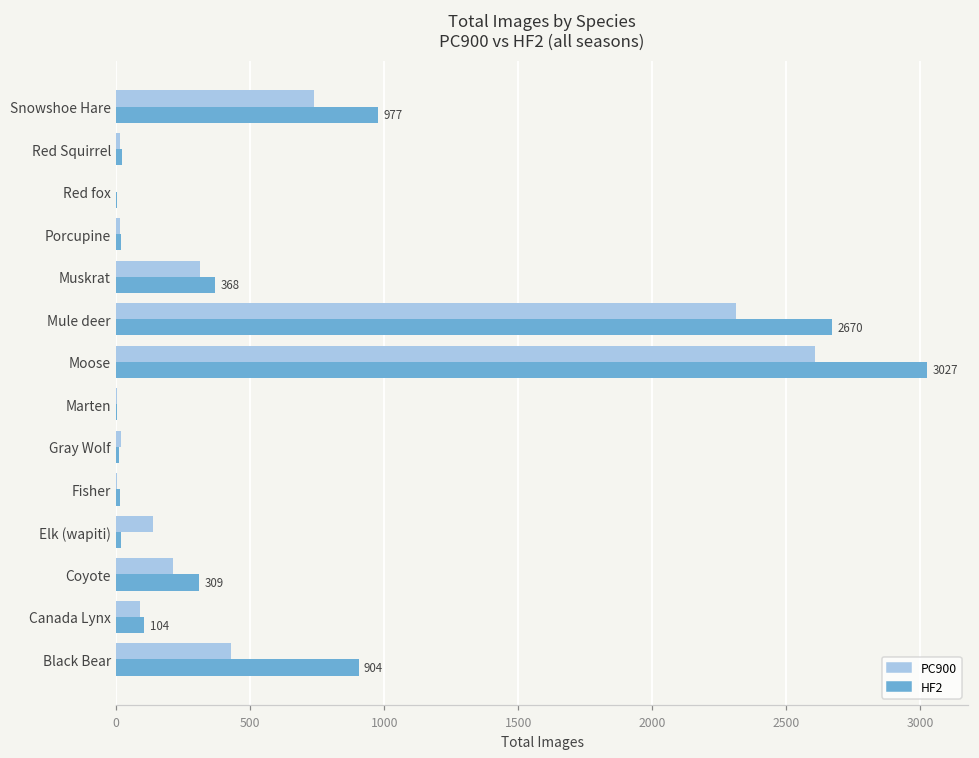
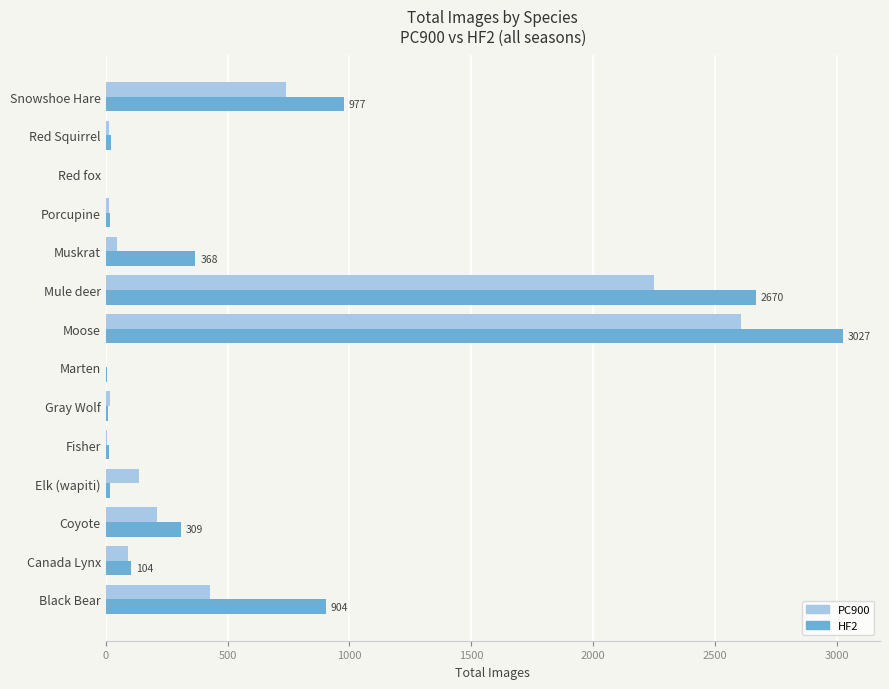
PC900, Muskrat: 310 -> 50
PC900, Mule deer: 2310 -> 2250
